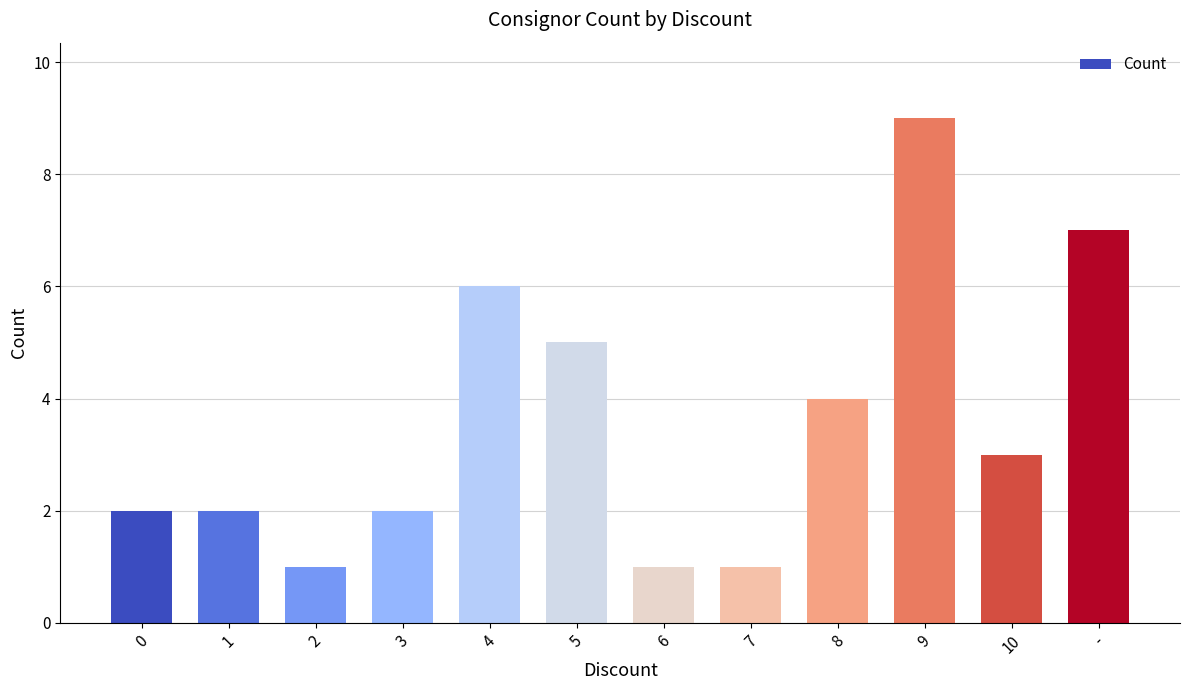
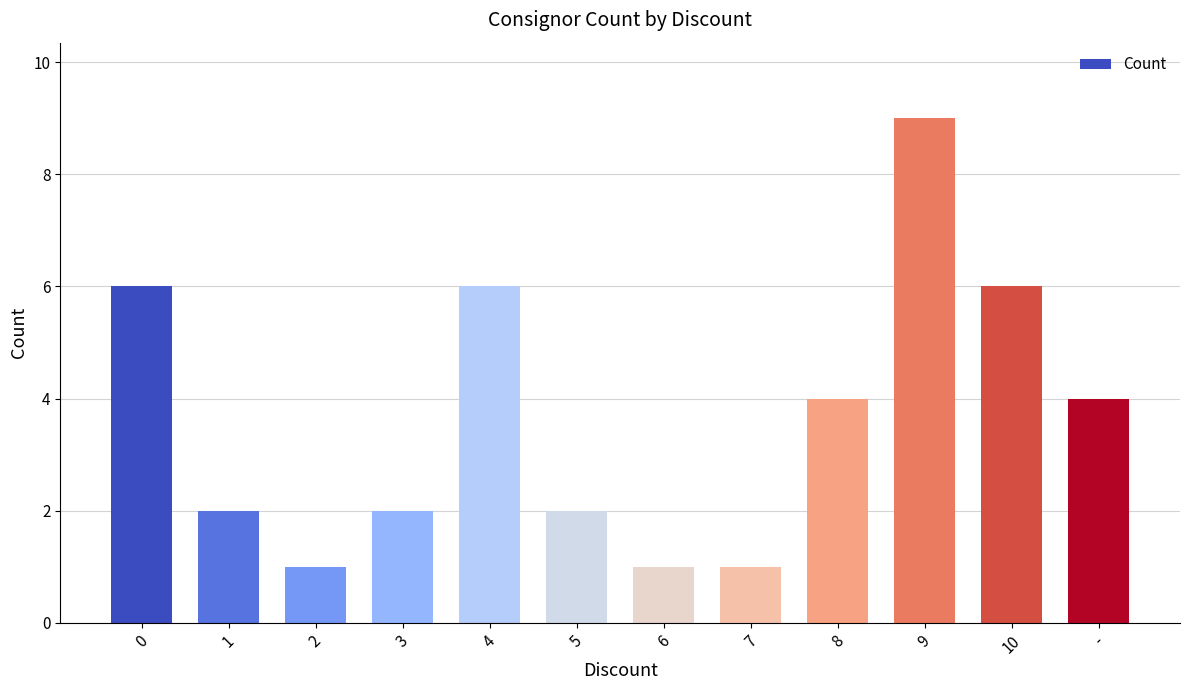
0: 2 -> 6
5: 5 -> 2
10: 3 -> 6
-: 7 -> 4
